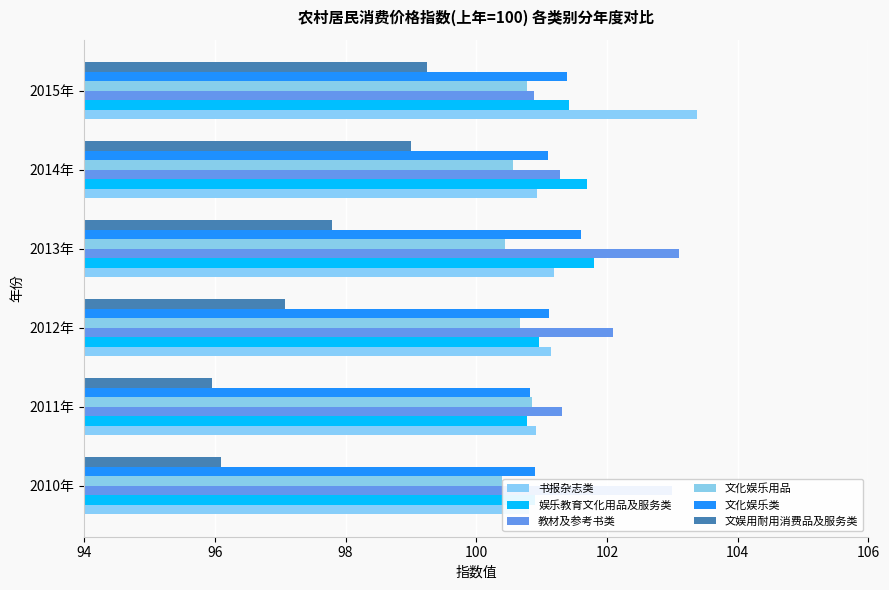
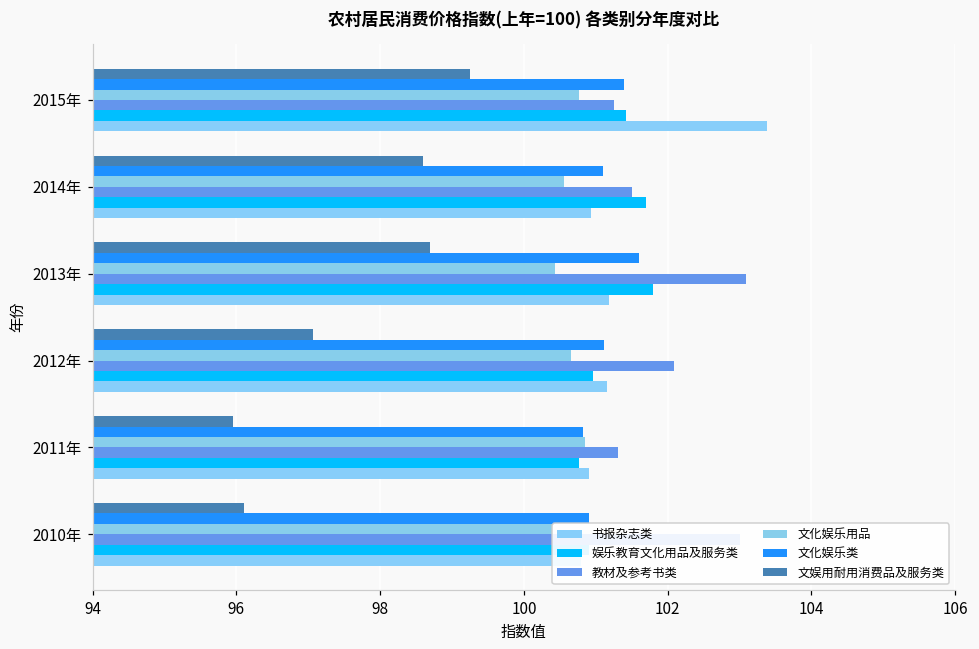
教材及参考书类, 2015年: 100.9 -> 101.2
文娱用耐用消费品及服务类, 2014年: 99.0 -> 98.6
教材及参考书类, 2014年: 101.3 -> 101.5
文娱用耐用消费品及服务类, 2013年: 97.8 -> 98.7
